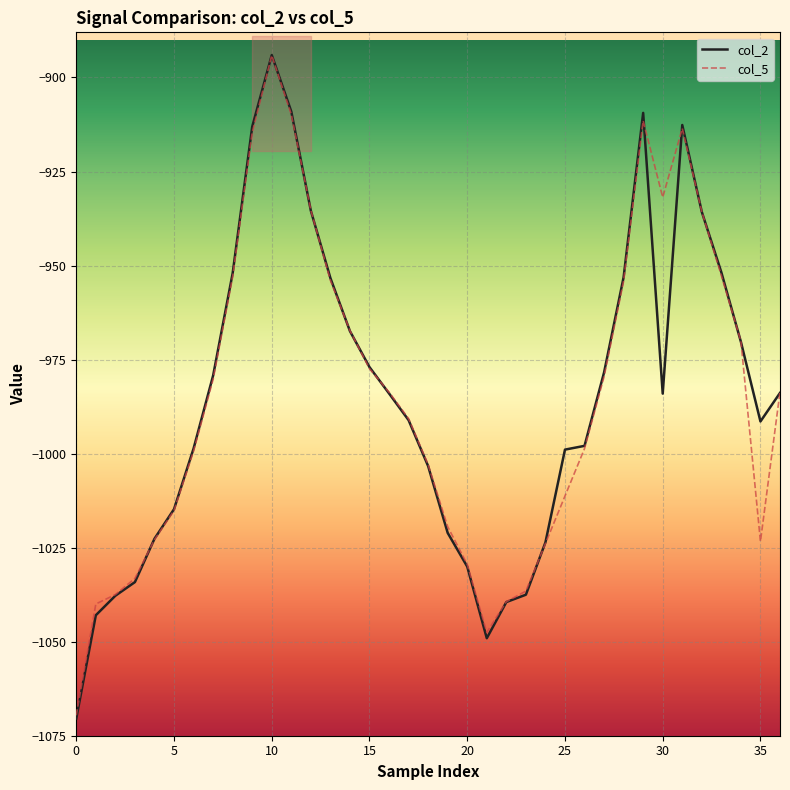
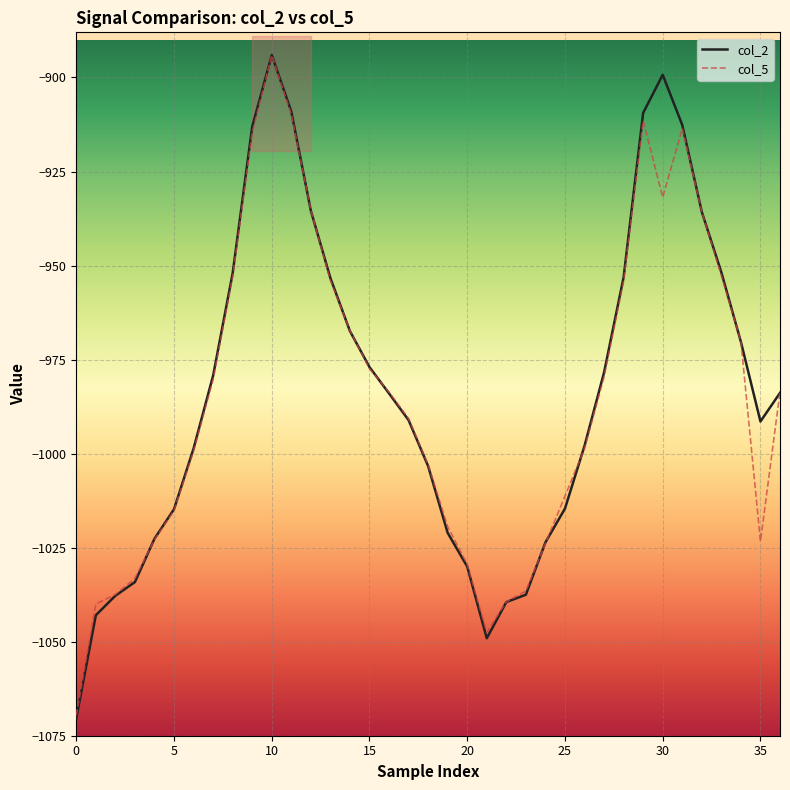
col_2, 25: -999 -> -1015
col_2, 30: -984 -> -899
